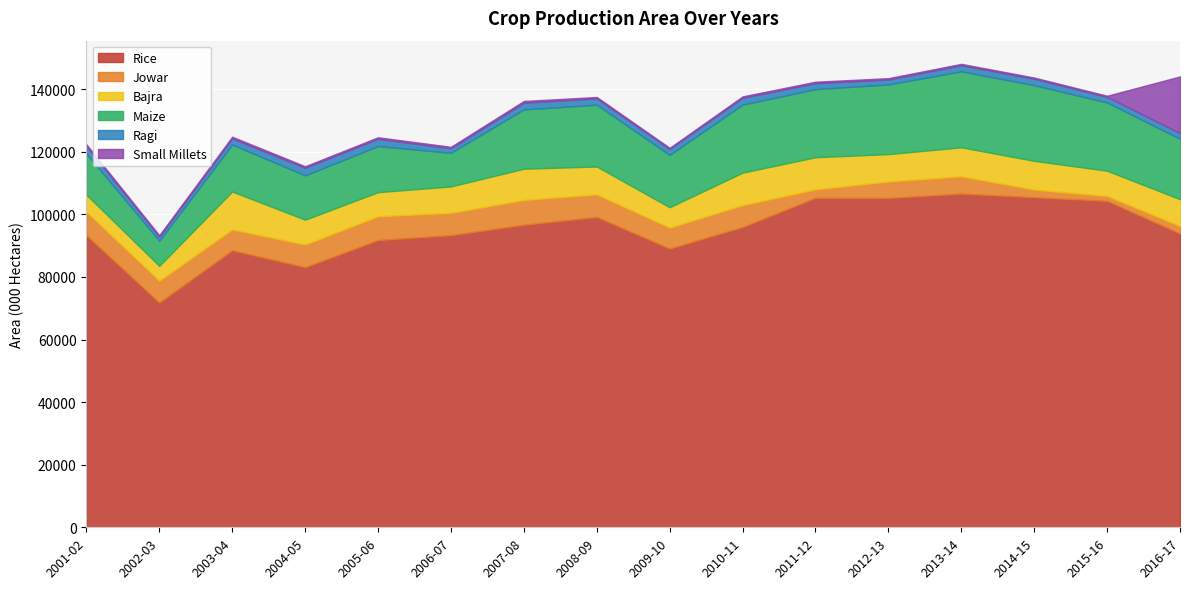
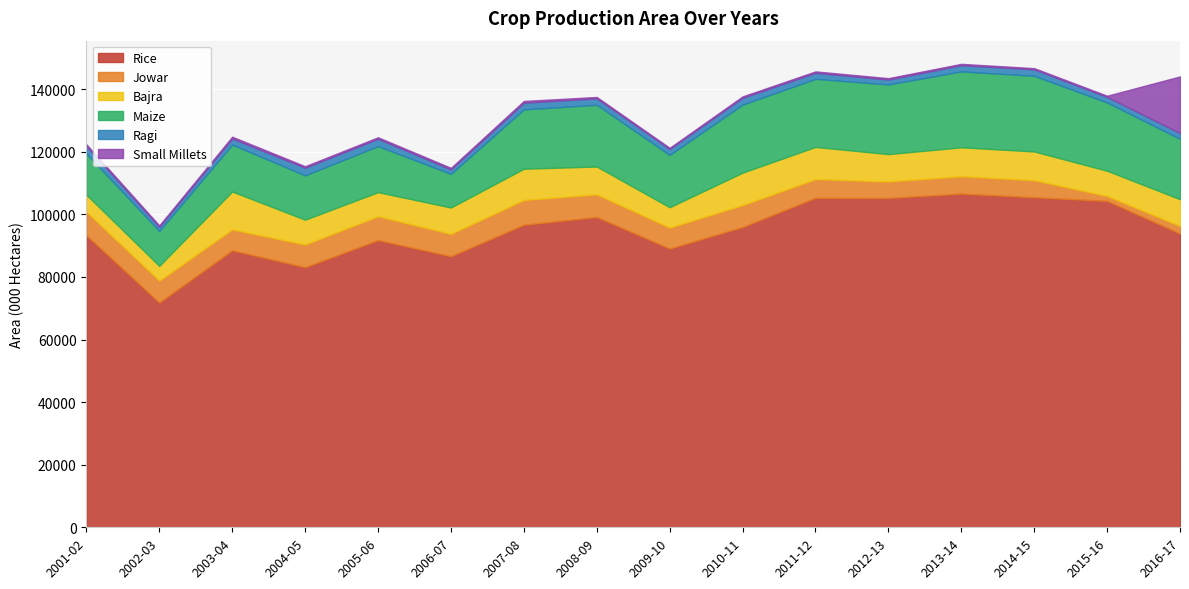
Maize, 2002-03: 8000 -> 11000
Rice, 2006-07: 93000 -> 87000
Jowar, 2011-12: 3000 -> 6000
Jowar, 2014-15: 2000 -> 5000
